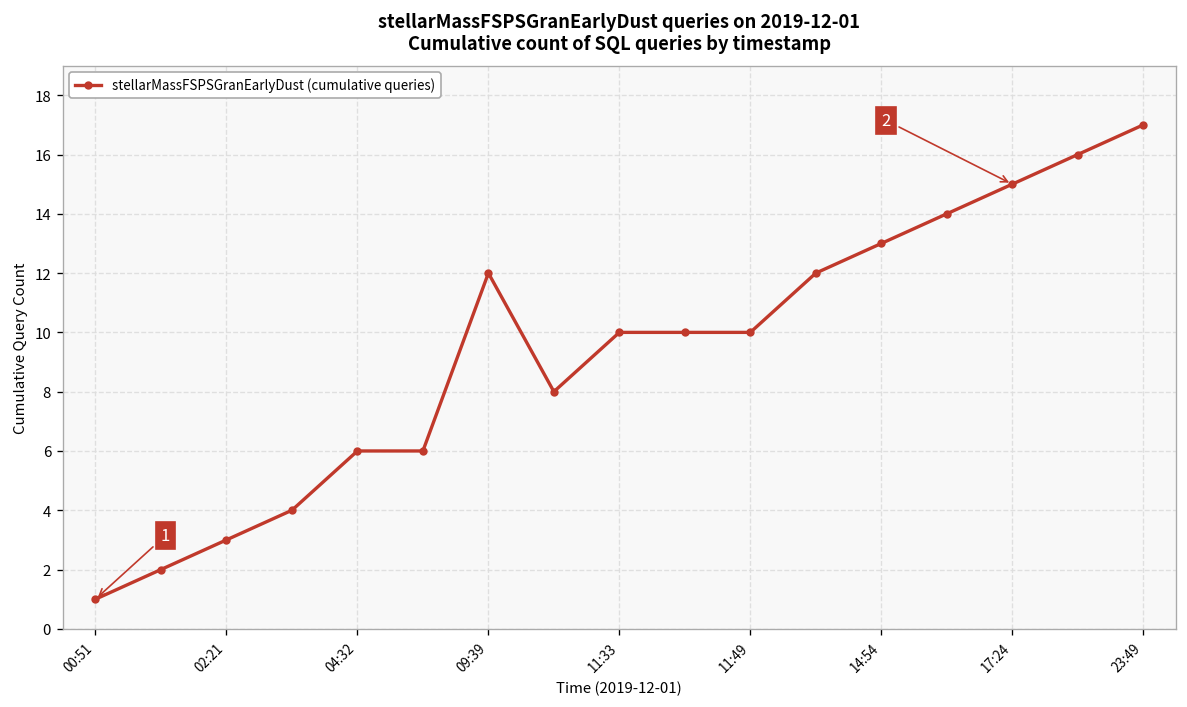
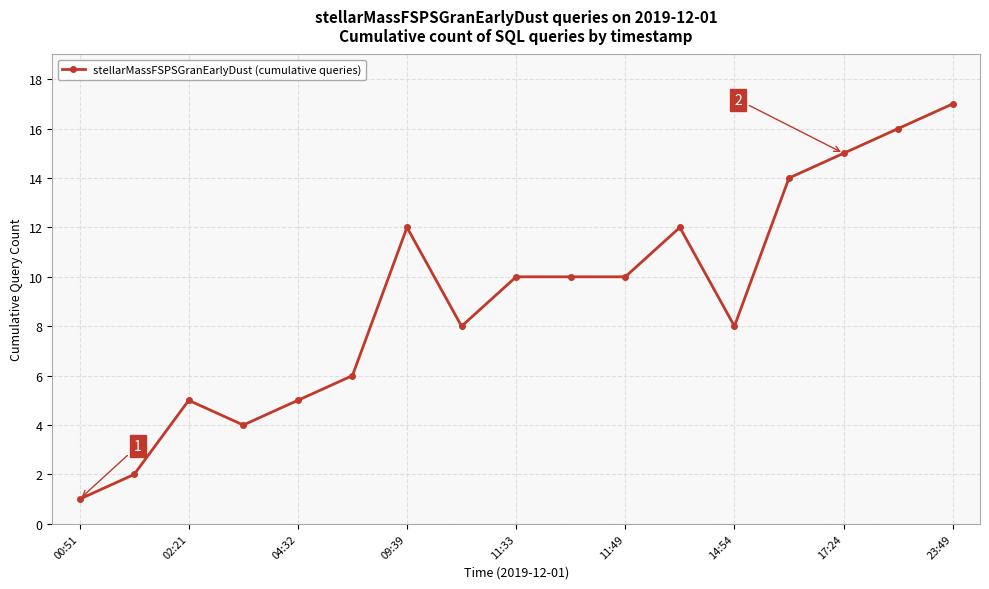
02:21: 3 -> 5
04:32: 6 -> 5
14:54: 13 -> 8
